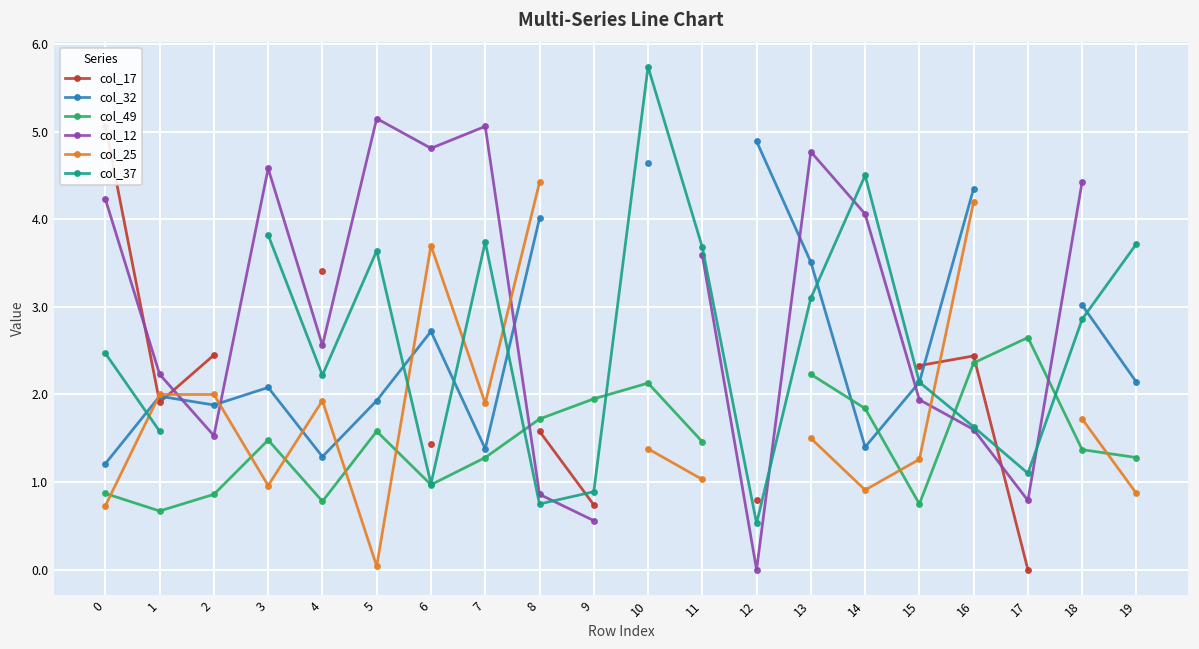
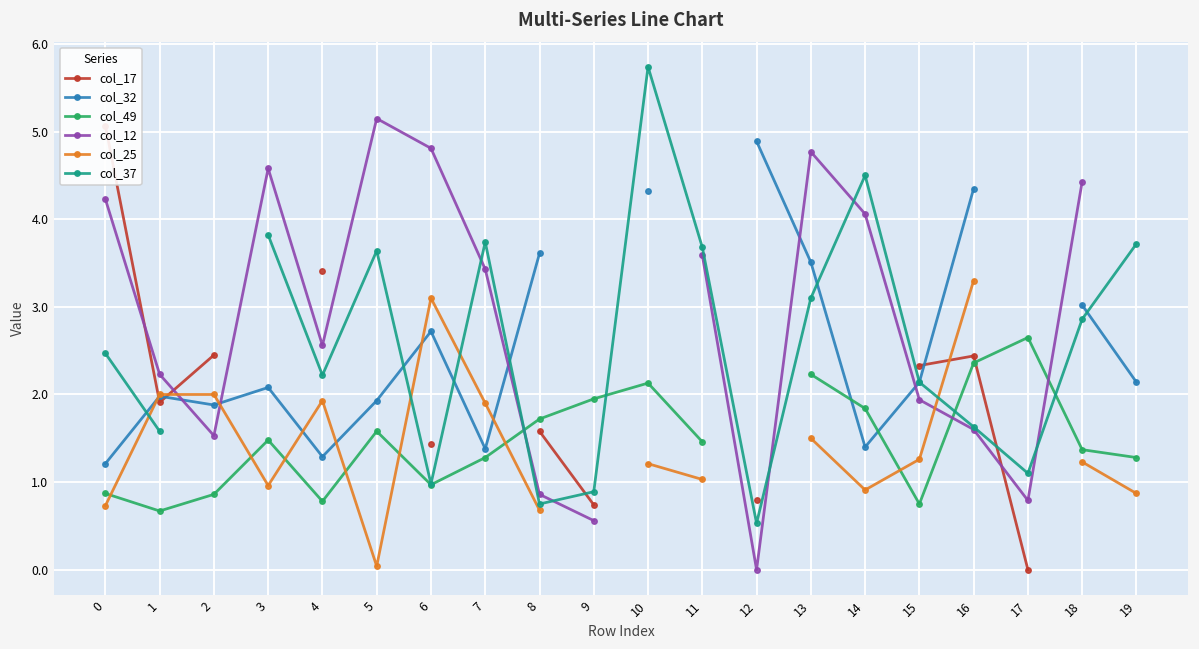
col_25, 6: 3.7 -> 3.1
col_12, 7: 5.1 -> 3.4
col_32, 8: 4.0 -> 3.6
col_25, 8: 4.4 -> 0.7
col_32, 10: 4.6 -> 4.3
col_25, 10: 1.4 -> 1.2
col_25, 16: 4.2 -> 3.3
col_25, 18: 1.7 -> 1.2
